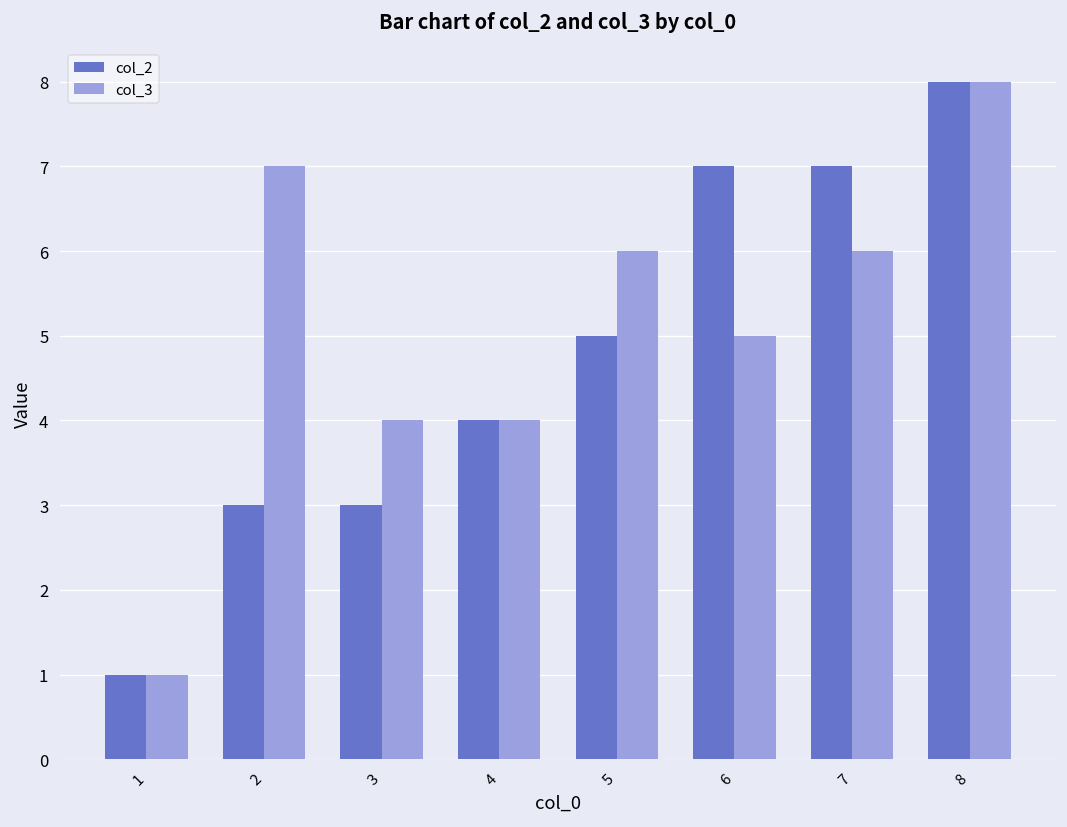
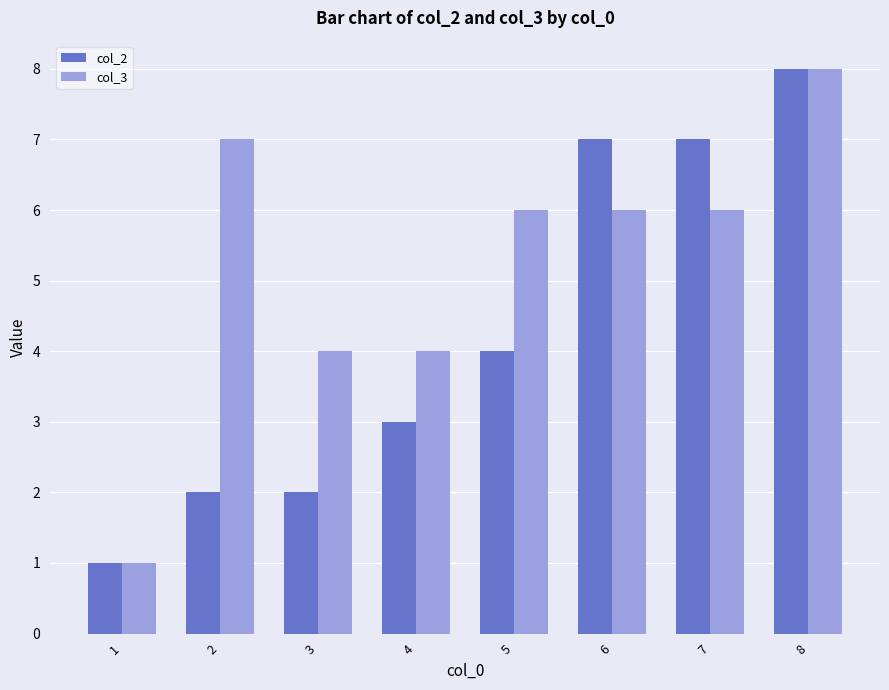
col_2, 2: 3 -> 2
col_2, 3: 3 -> 2
col_2, 4: 4 -> 3
col_2, 5: 5 -> 4
col_3, 6: 5 -> 6
